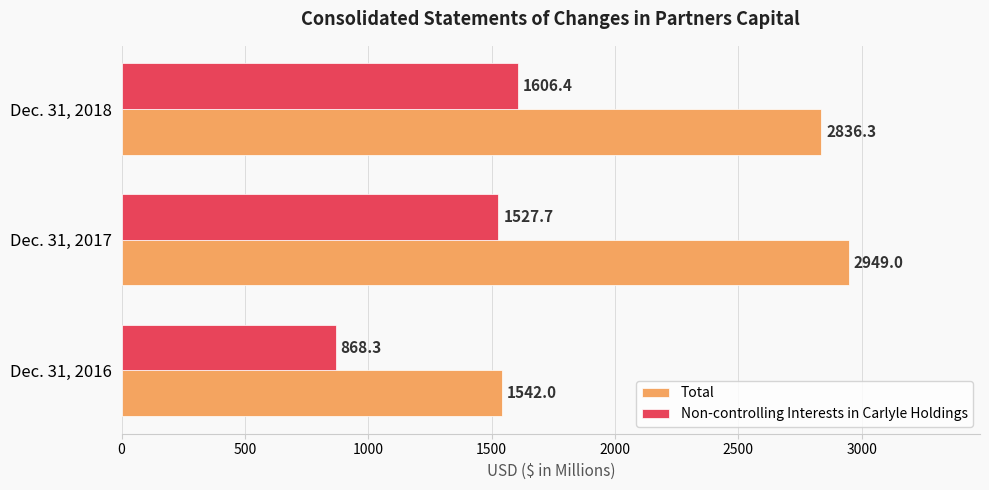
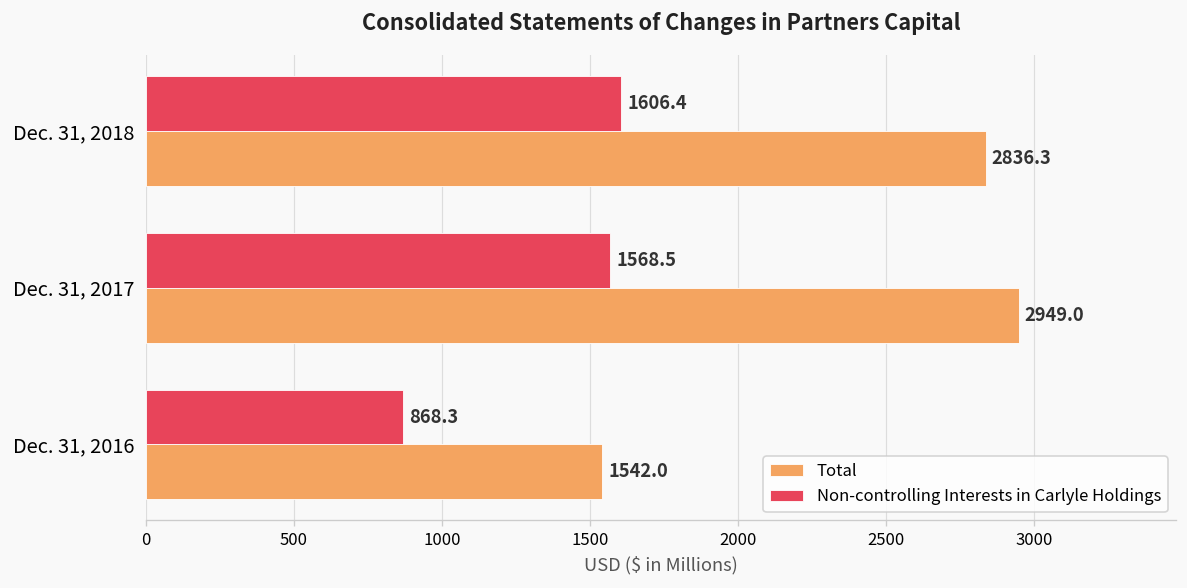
Non-controlling Interests in Carlyle Holdings, Dec. 31, 2017: 1527.7 -> 1568.5
